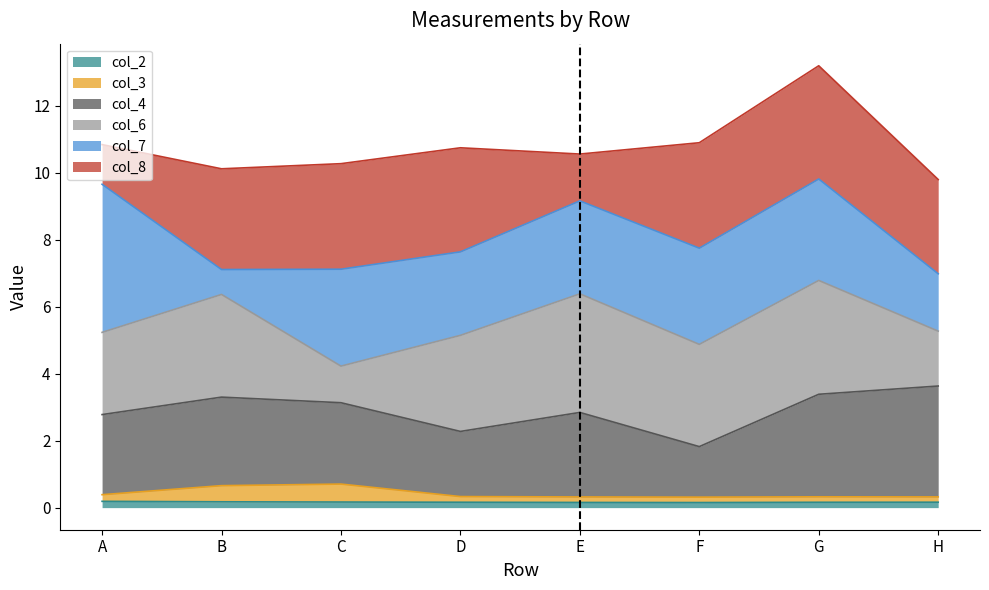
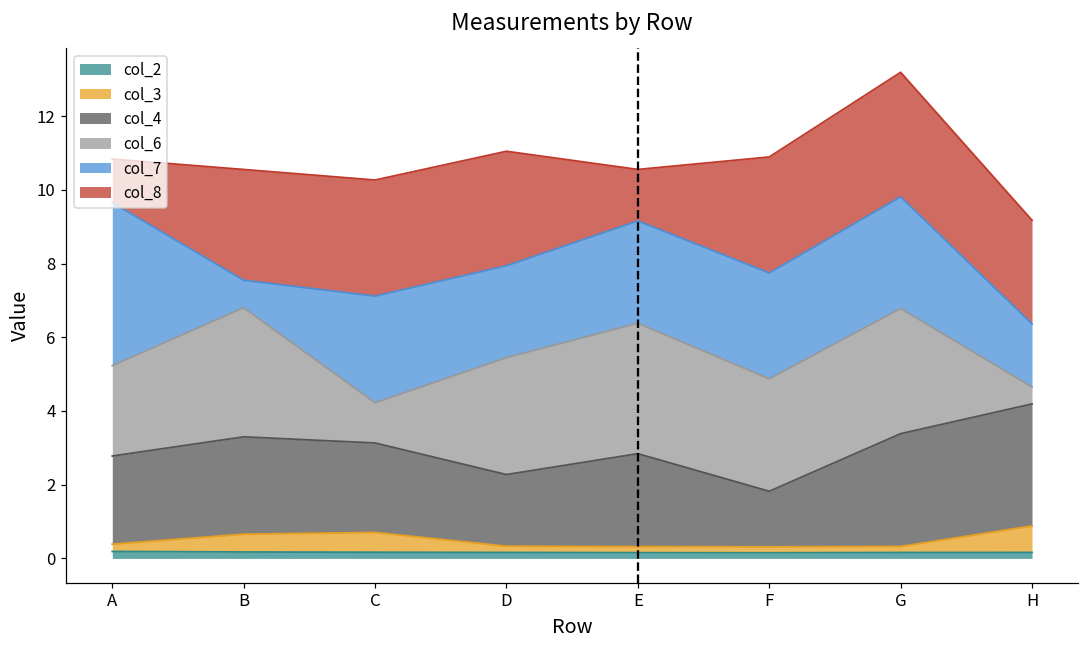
col_6, B: 3.1 -> 3.5
col_6, D: 2.9 -> 3.2
col_3, H: 0.2 -> 0.7
col_6, H: 1.6 -> 0.5
